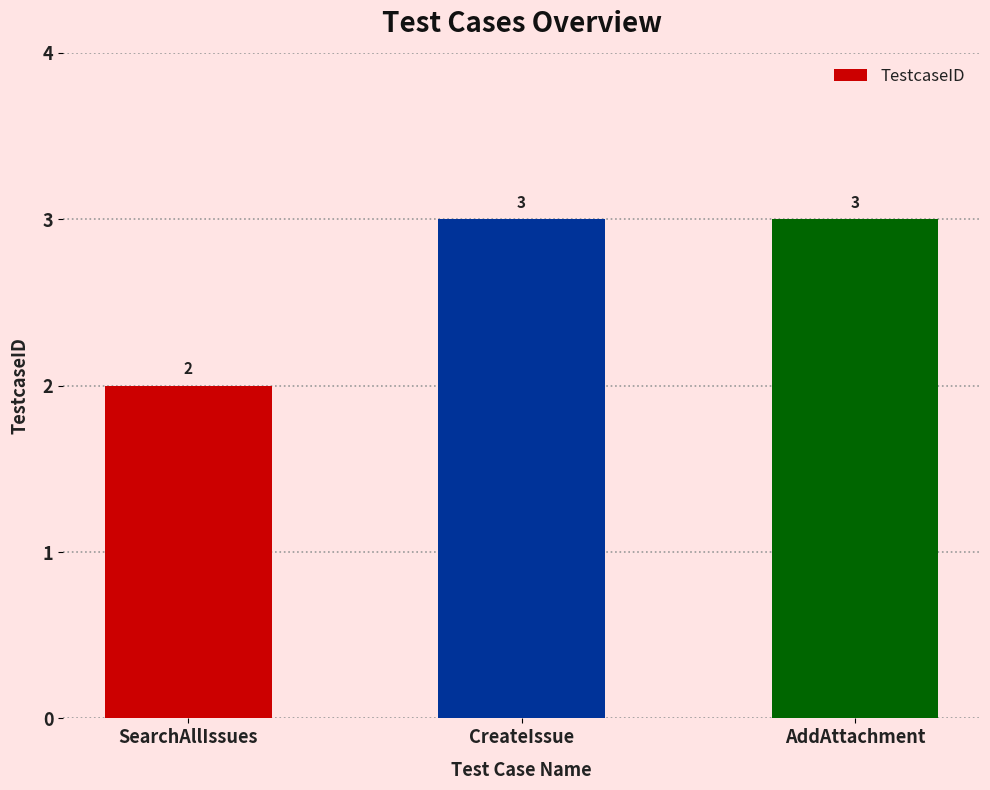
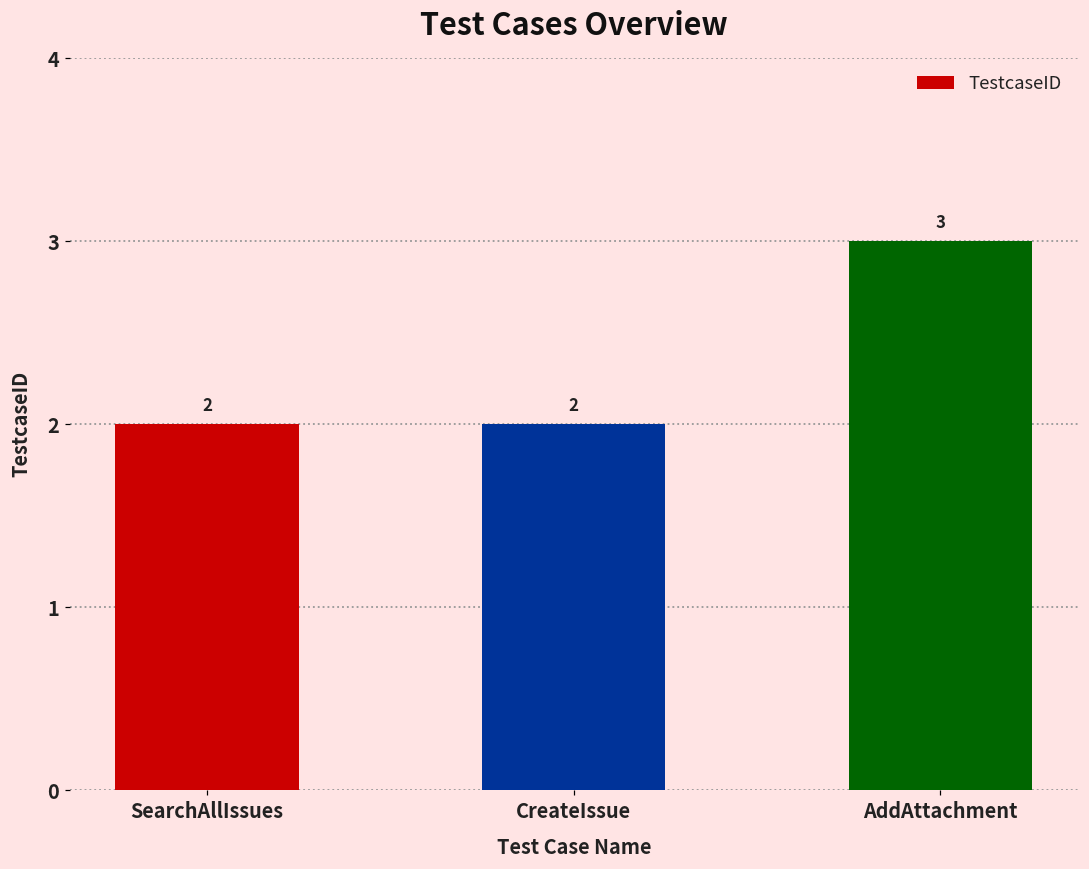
CreateIssue: 3 -> 2
